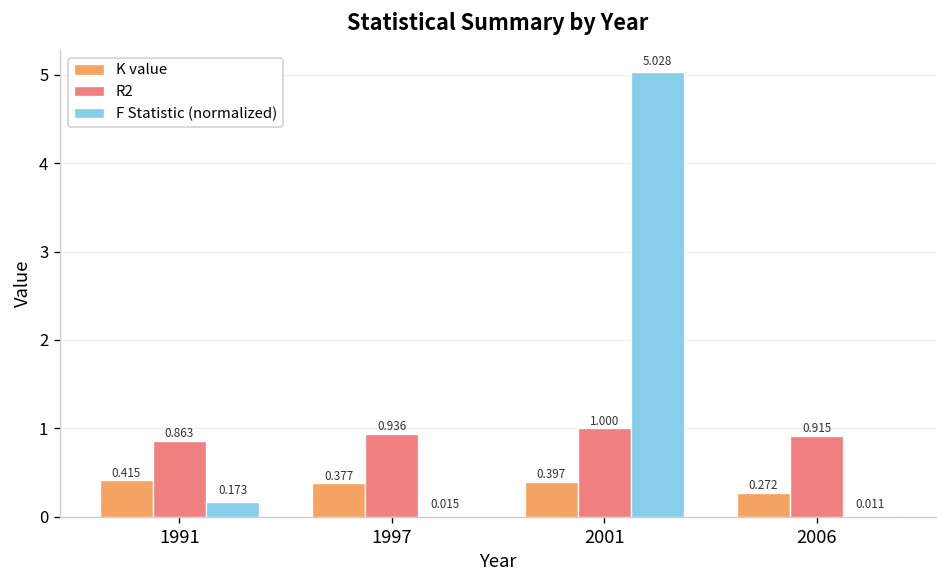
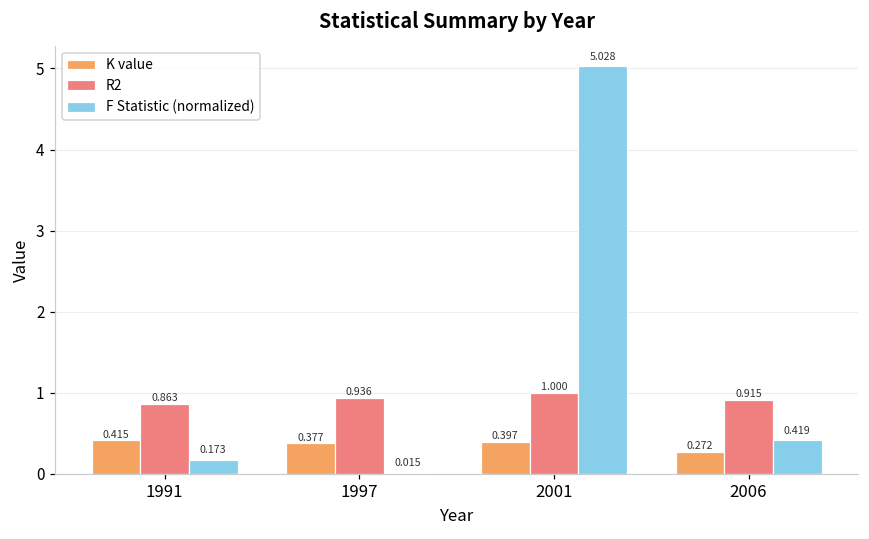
F Statistic (normalized), 2006: 0.011 -> 0.419
